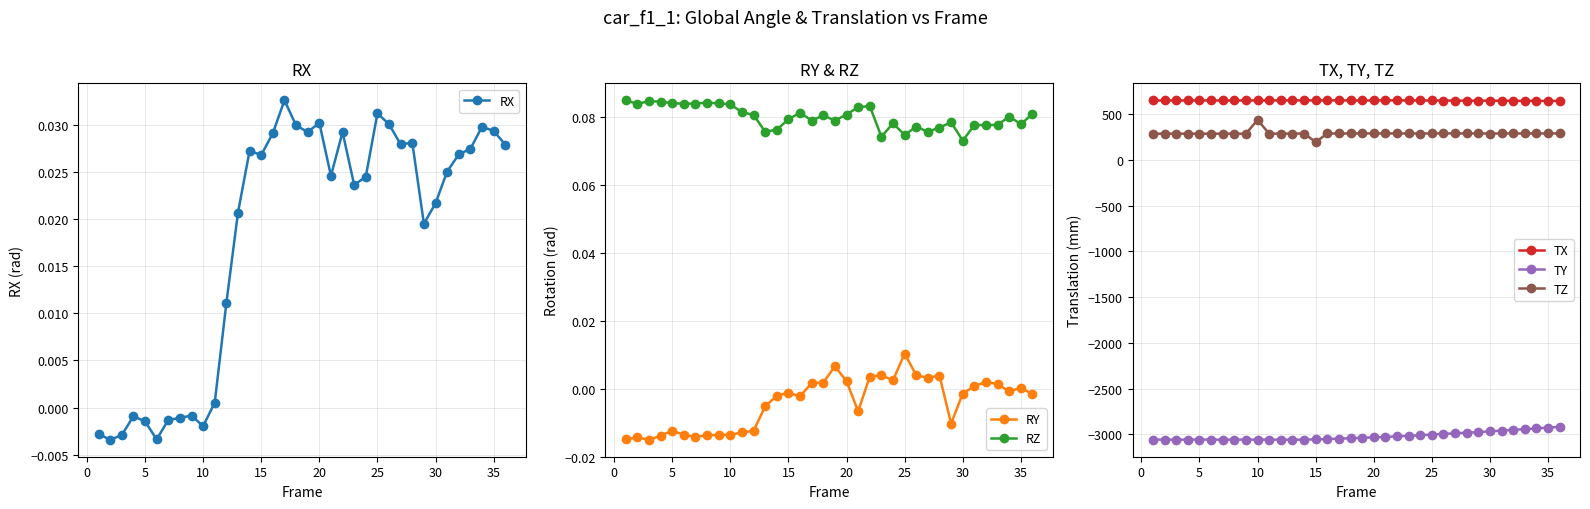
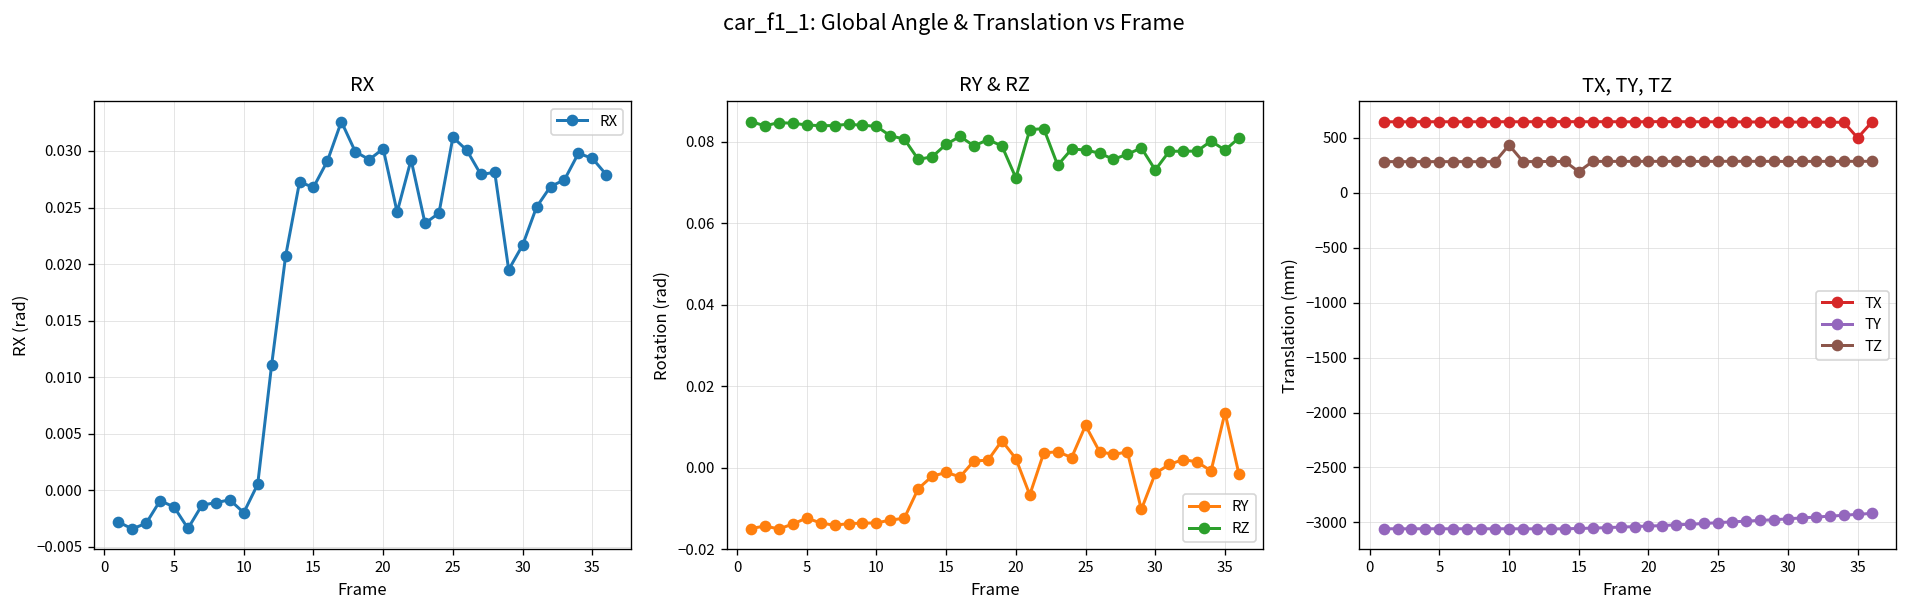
RY & RZ, RZ, 20: 0.081 -> 0.071
RY & RZ, RZ, 25: 0.075 -> 0.078
RY & RZ, RY, 35: 0.000 -> 0.014
TX, TY, TZ, TX, 35: 600 -> 500
